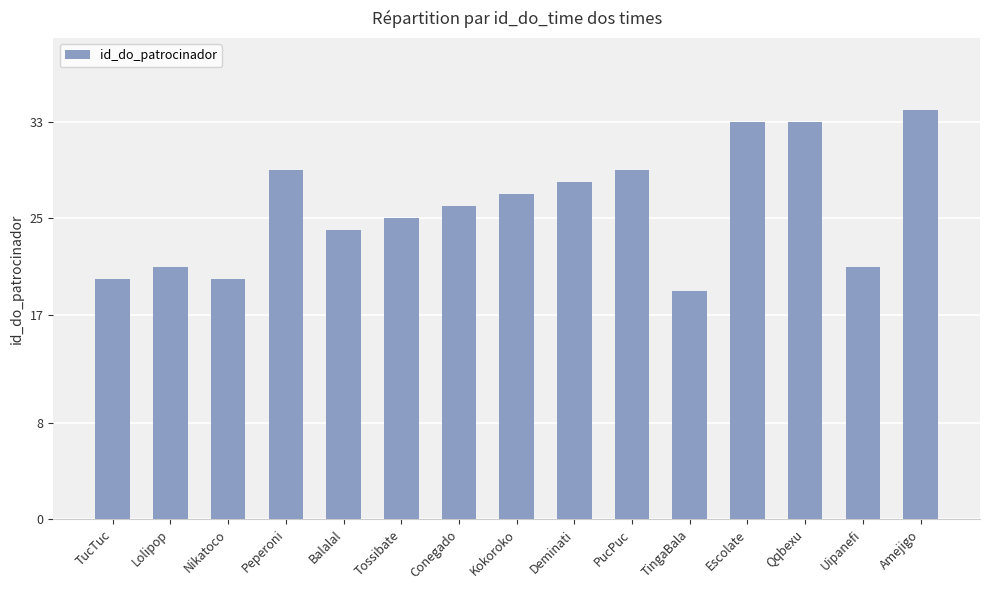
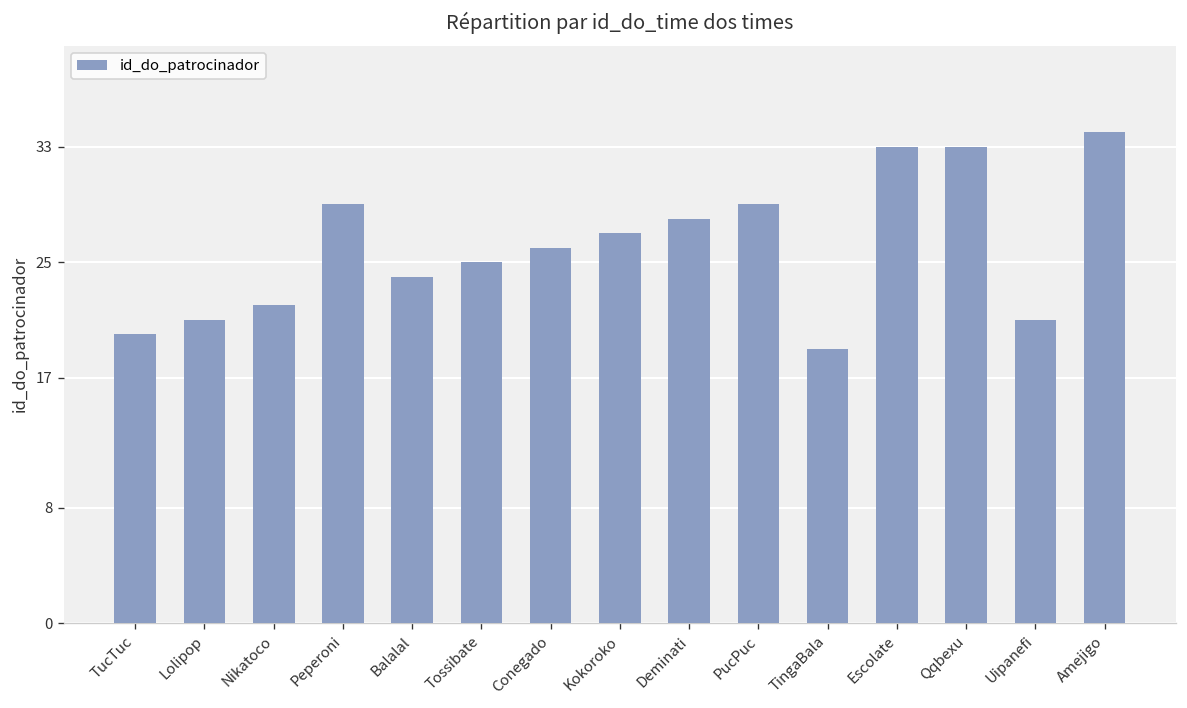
Nikatoco: 20 -> 22
